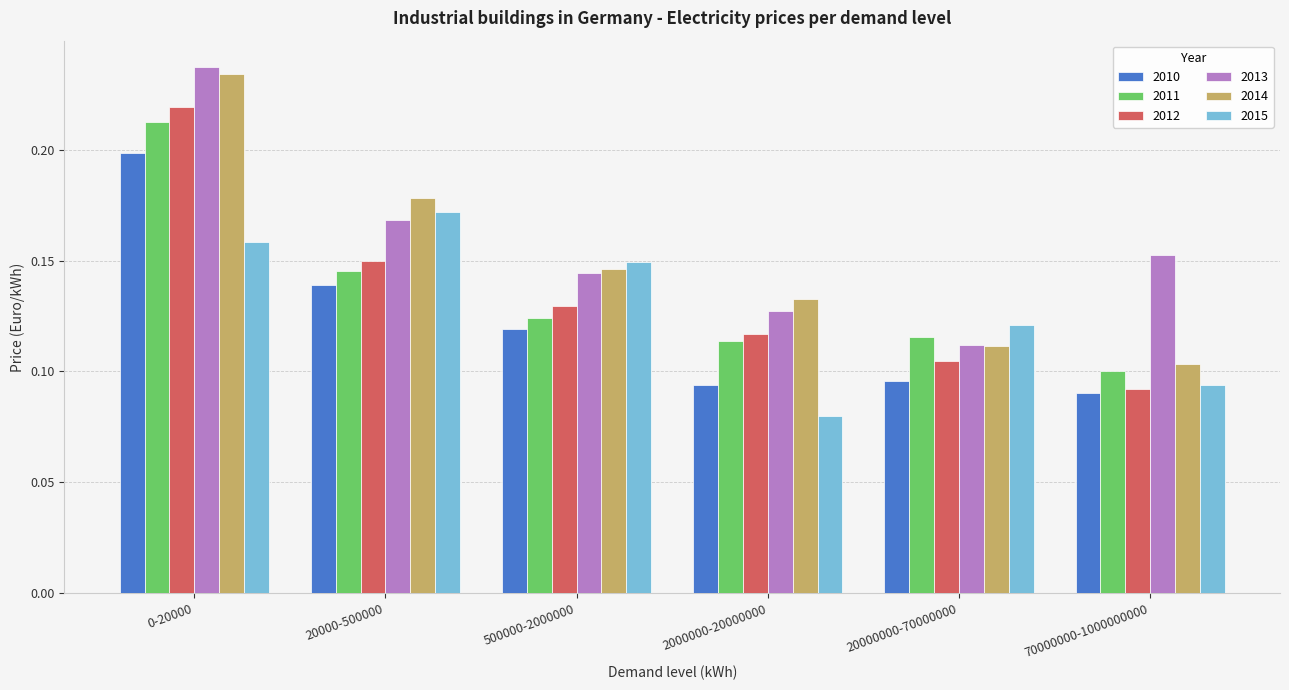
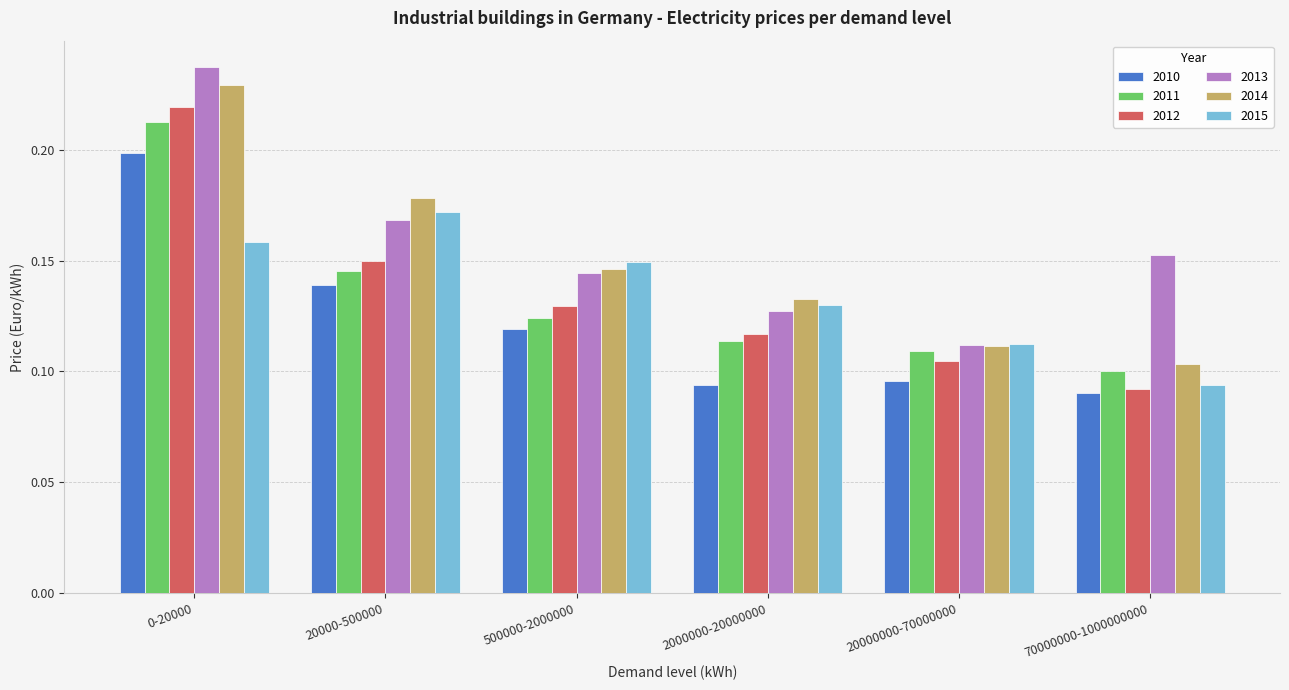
2014, 0-20000: 0.234 -> 0.229
2015, 2000000-20000000: 0.08 -> 0.13
2011, 20000000-70000000: 0.116 -> 0.109
2015, 20000000-70000000: 0.121 -> 0.112
